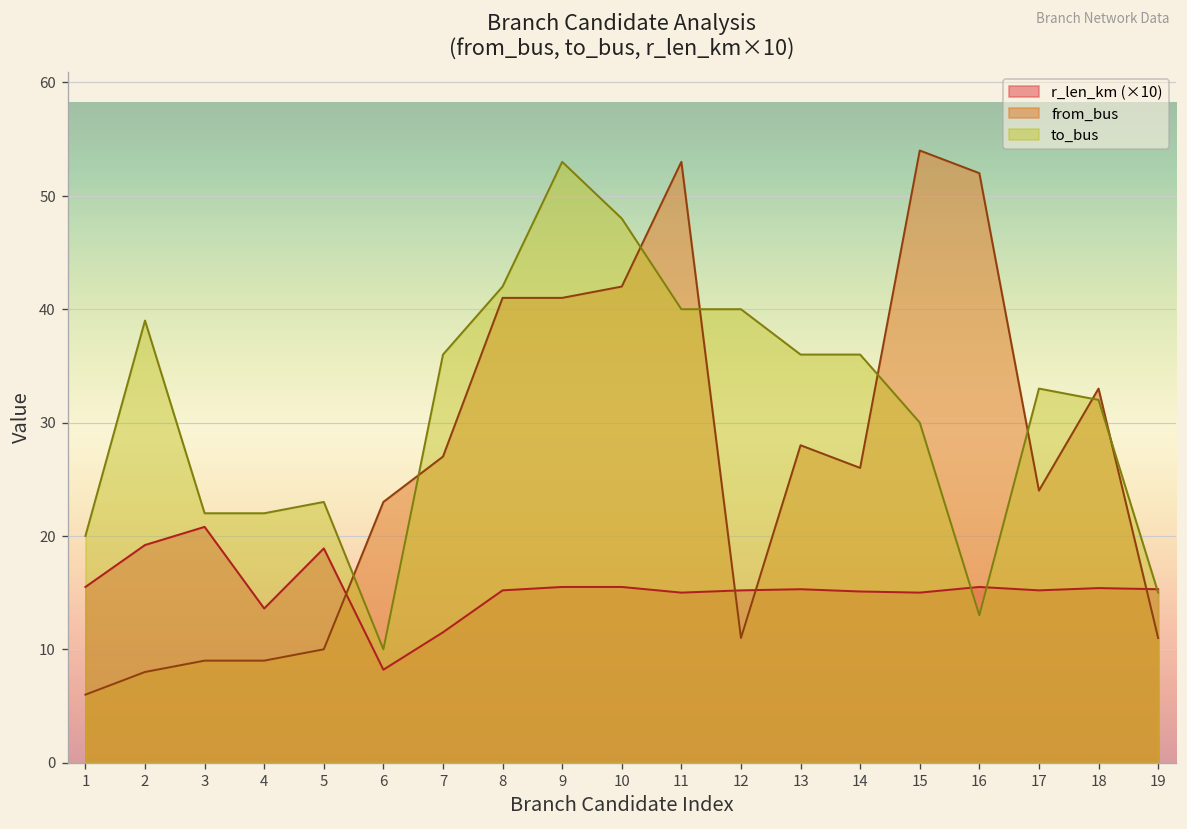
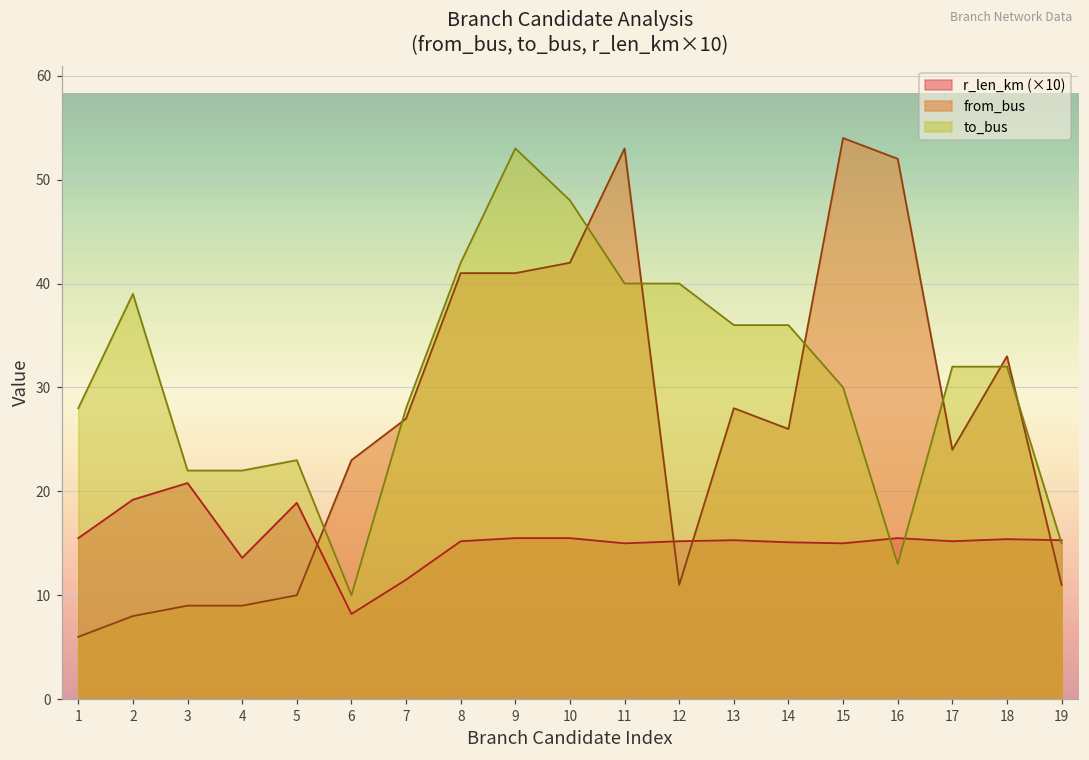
to_bus, 1: 20 -> 28
to_bus, 7: 36 -> 28
to_bus, 17: 33 -> 32
